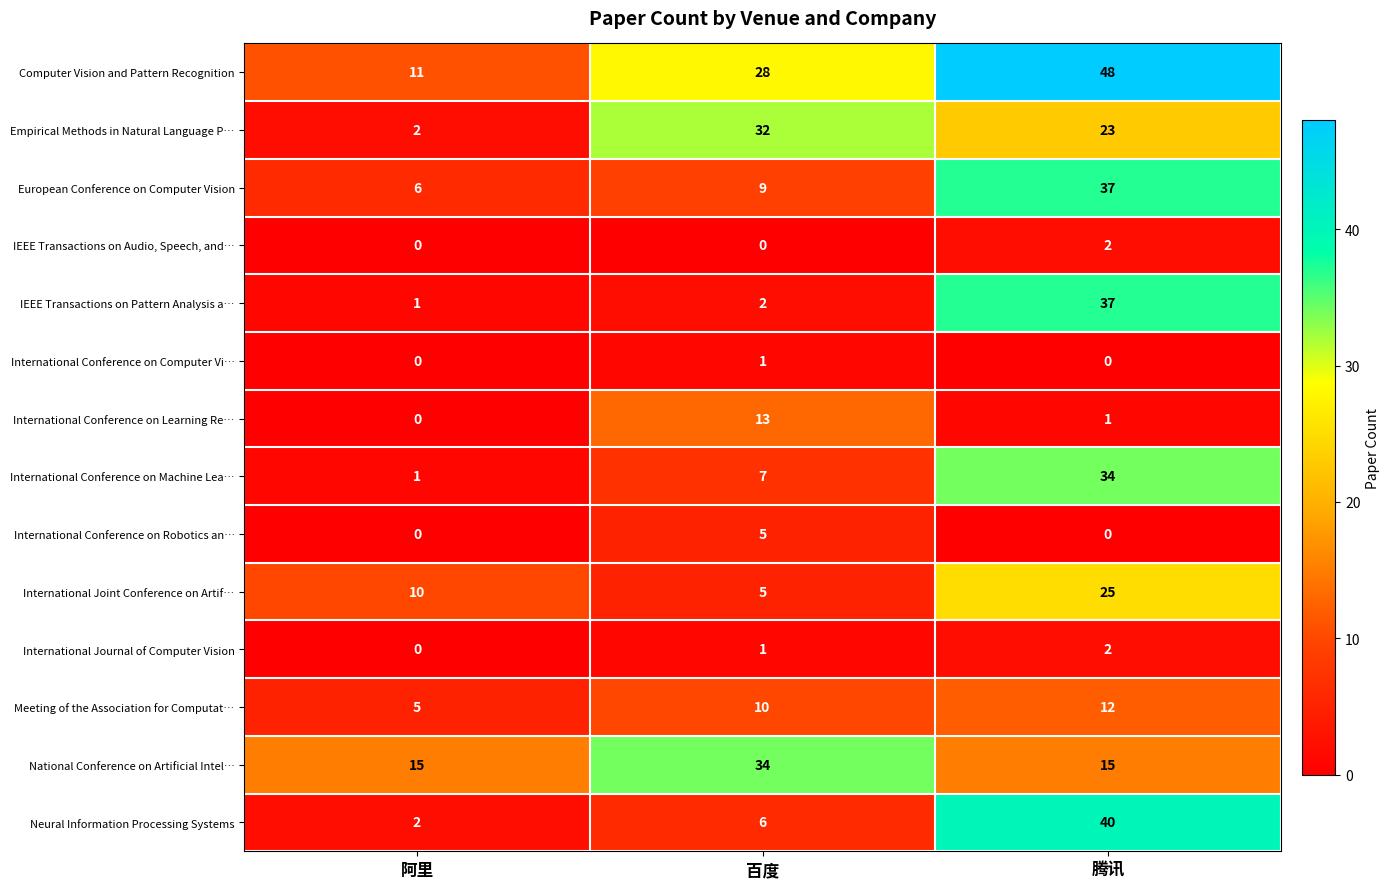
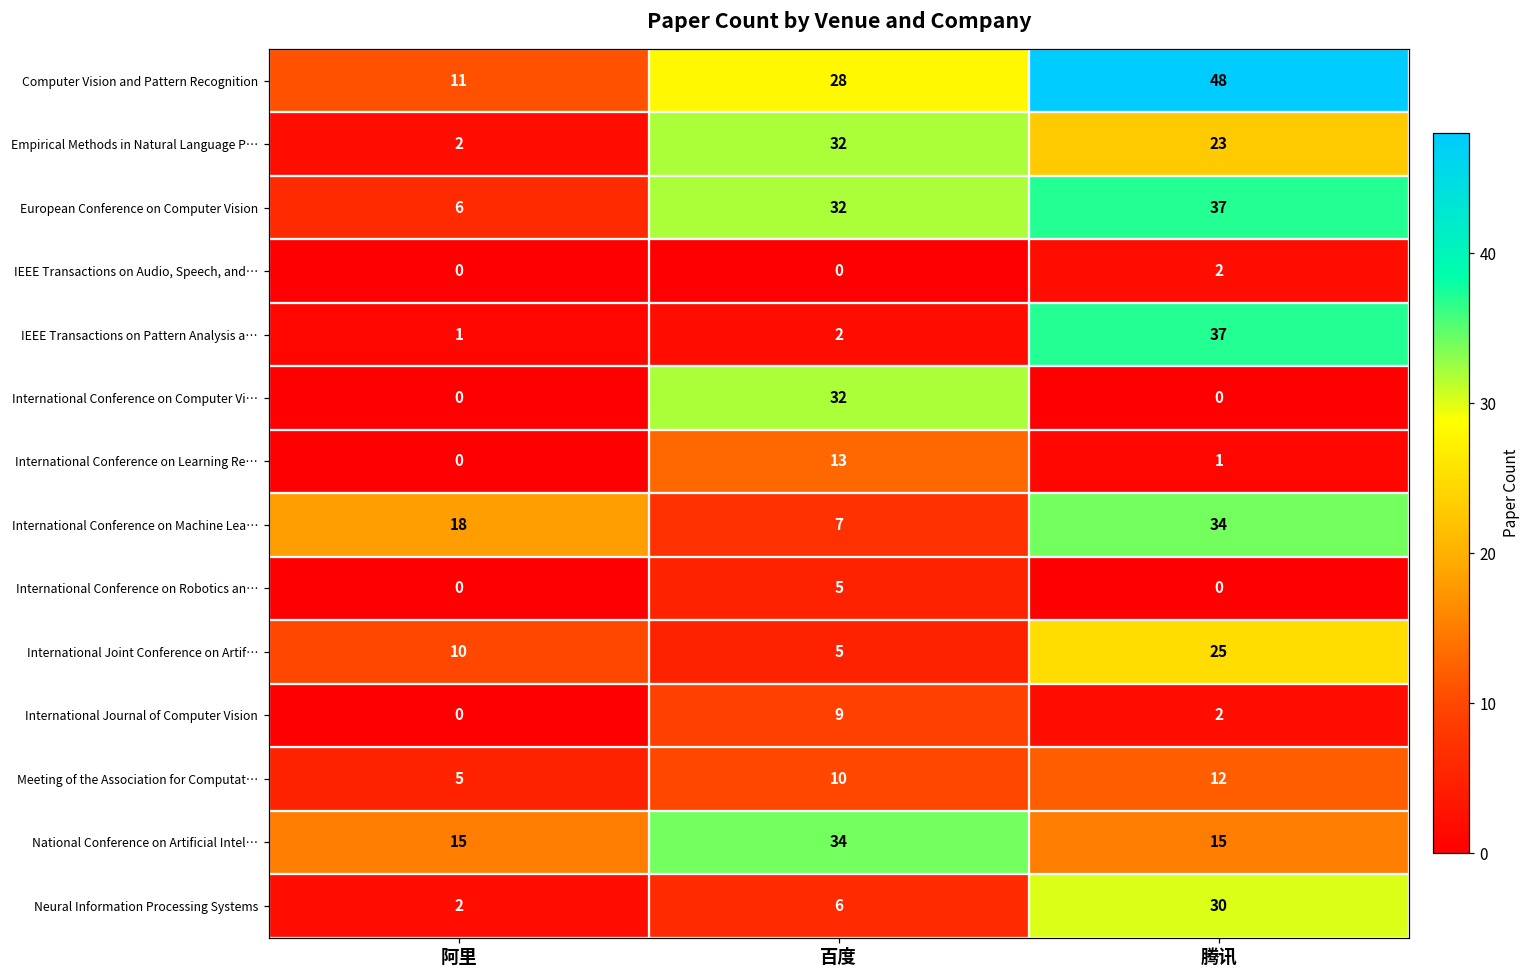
European Conference on Computer Vision, 百度: 9 -> 32
International Conference on Computer Vi…, 百度: 1 -> 32
International Conference on Machine Lea…, 阿里: 1 -> 18
International Journal of Computer Vision, 百度: 1 -> 9
Neural Information Processing Systems, 腾讯: 40 -> 30
